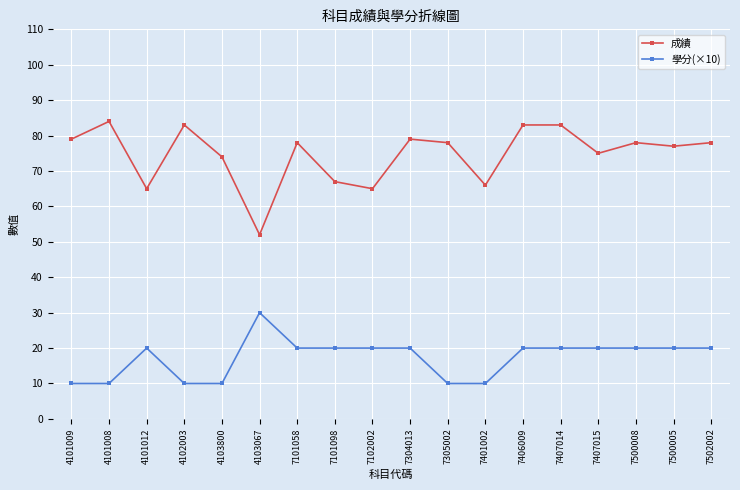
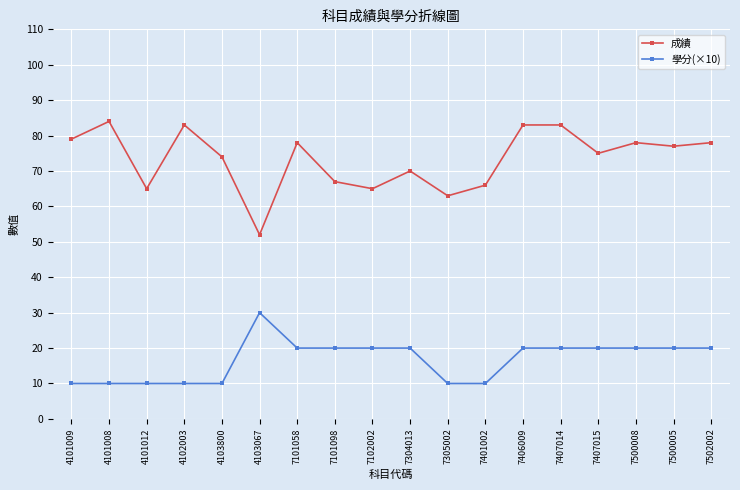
學分(×10), 4101012: 20 -> 10
成績, 7304013: 79 -> 70
成績, 7305002: 78 -> 63
